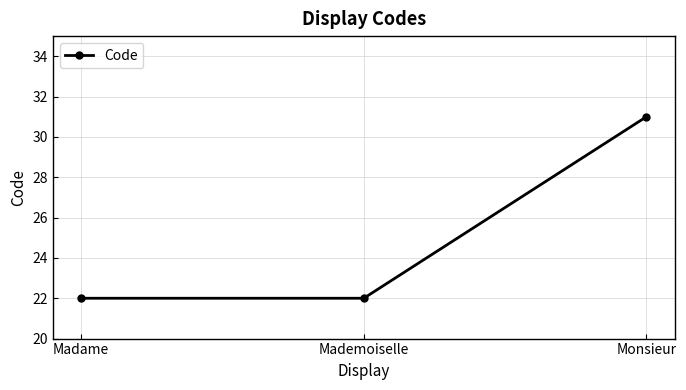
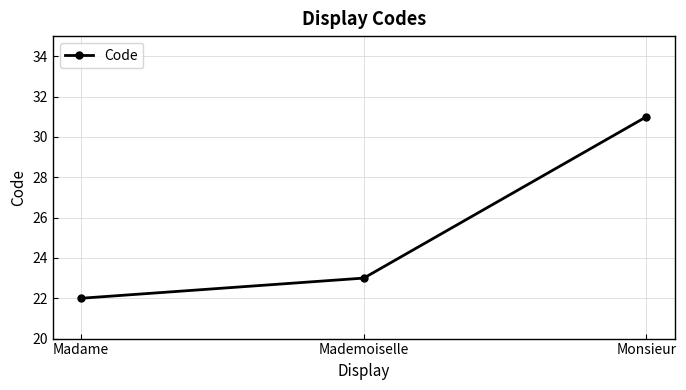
Mademoiselle: 22 -> 23
